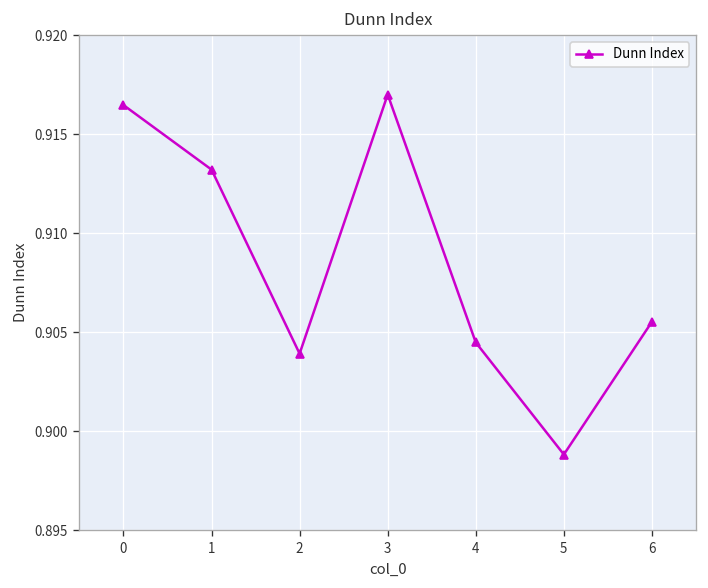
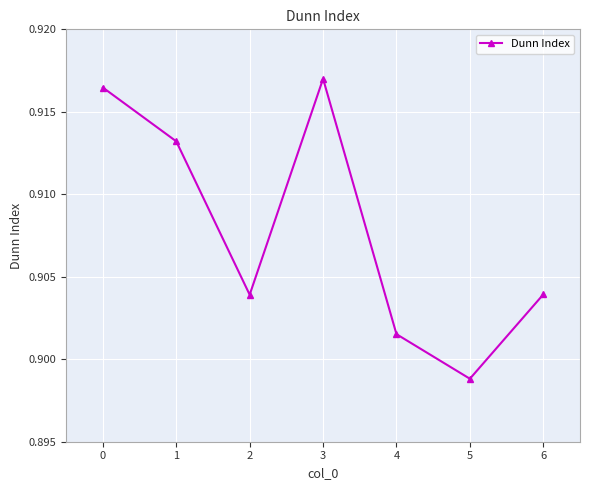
4: 0.9045 -> 0.9015
6: 0.9055 -> 0.9039
